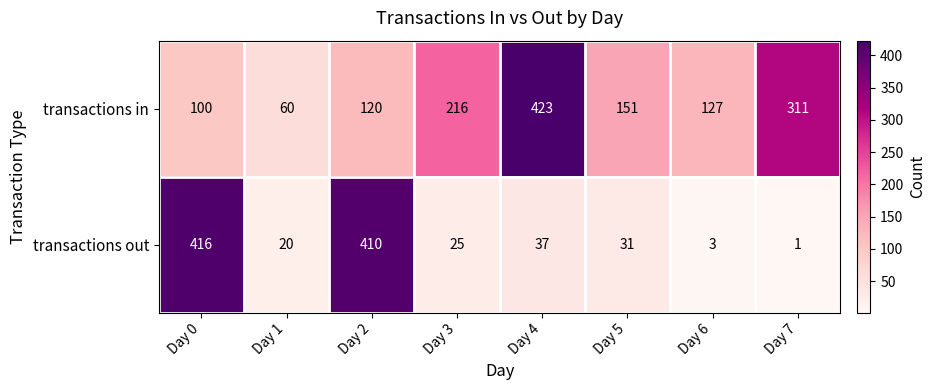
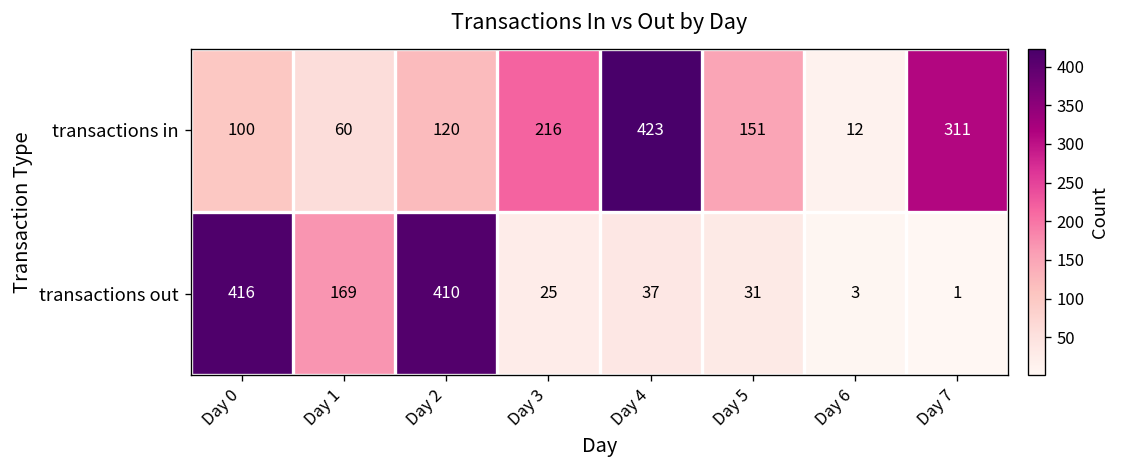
transactions in, Day 6: 127 -> 12
transactions out, Day 1: 20 -> 169
